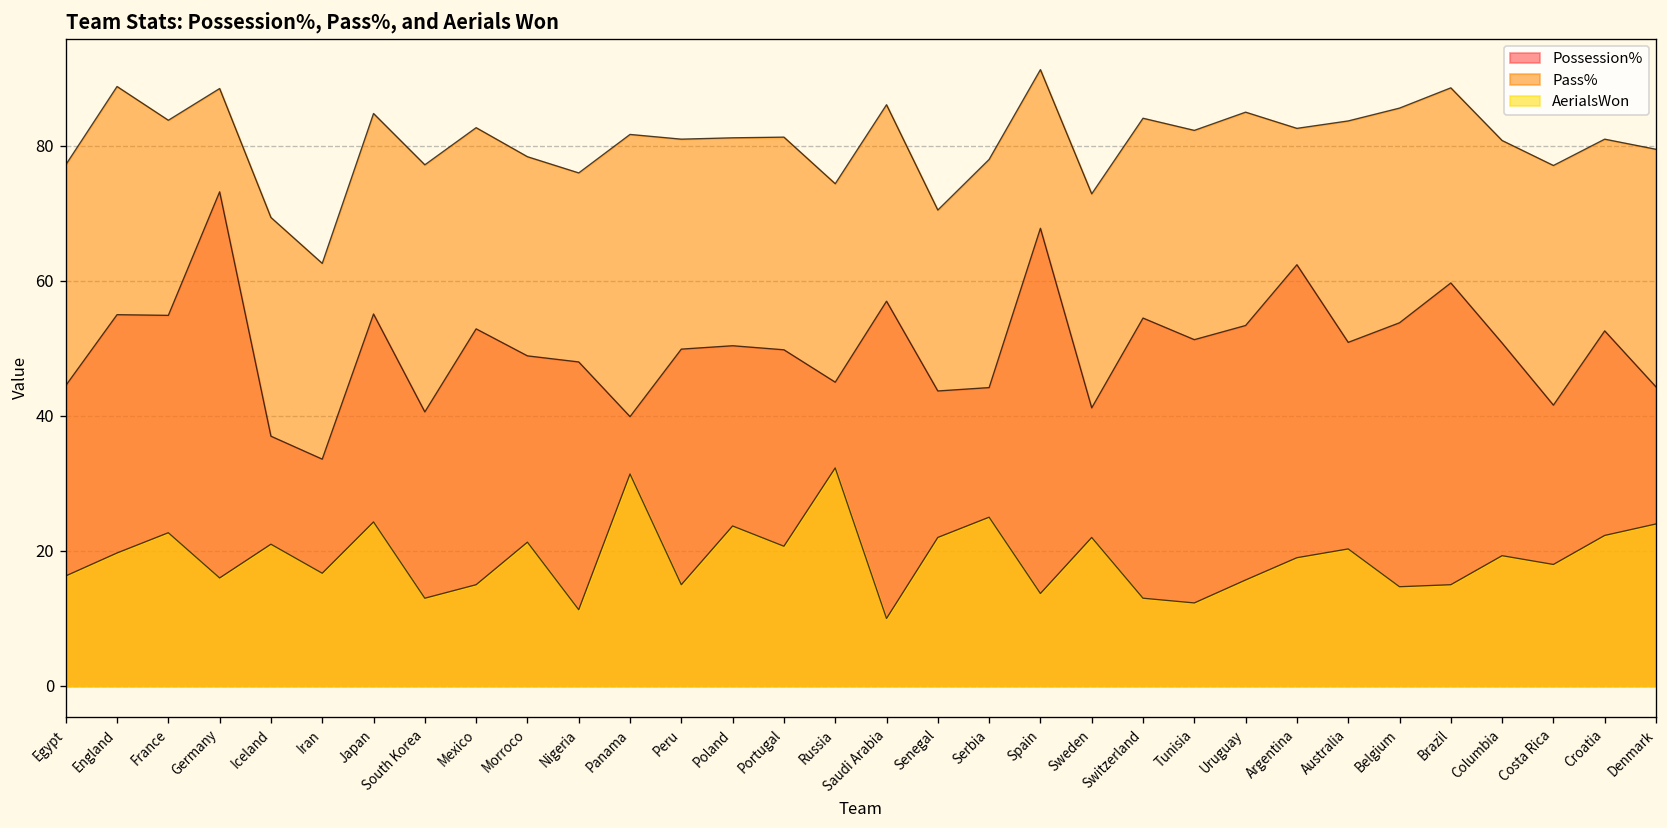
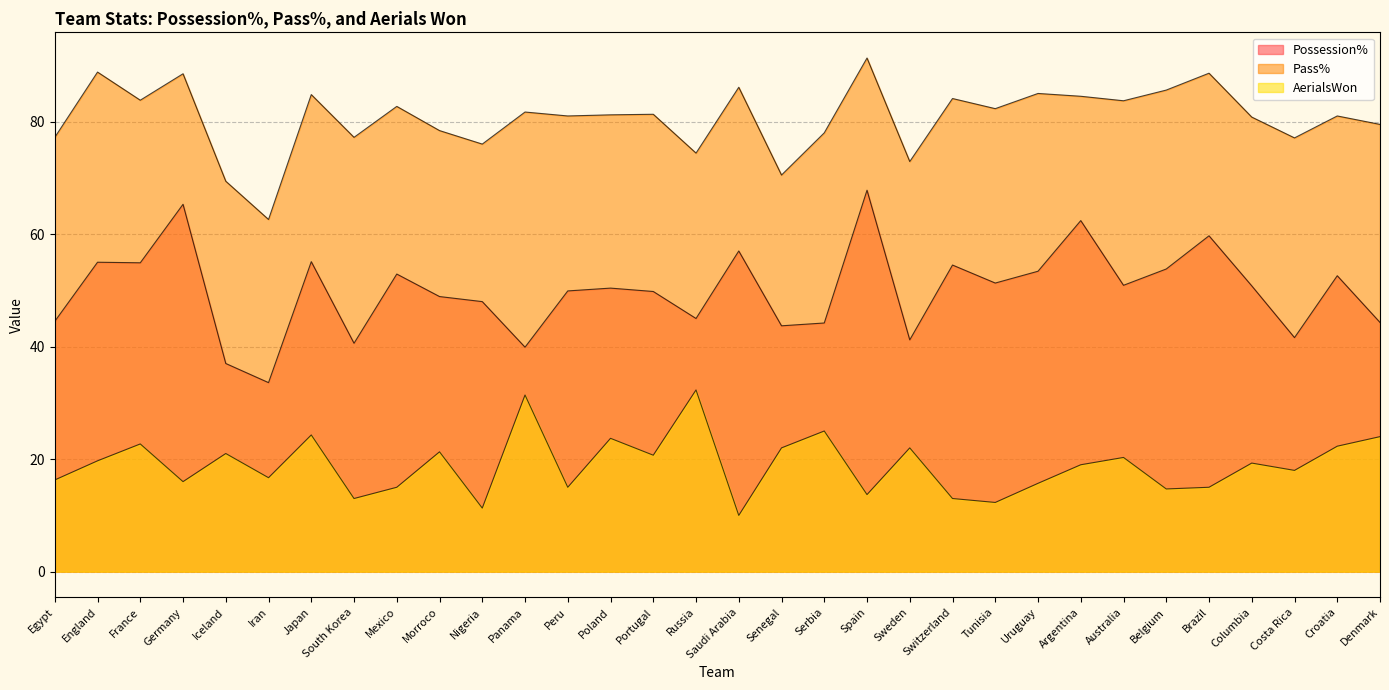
Possession%, Germany: 73 -> 65
Pass%, Argentina: 83 -> 85
